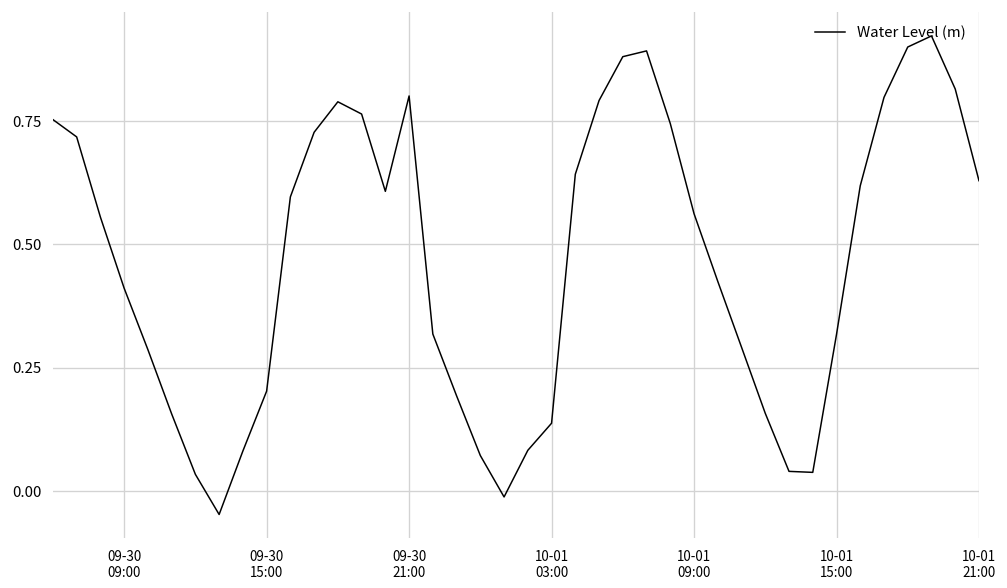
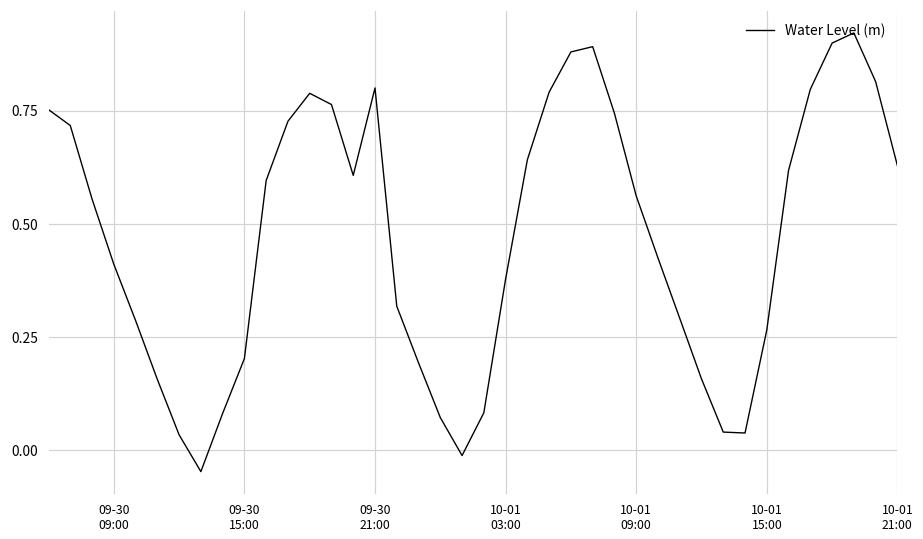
10-01 03:00: 0.14 -> 0.38
10-01 15:00: 0.32 -> 0.27
